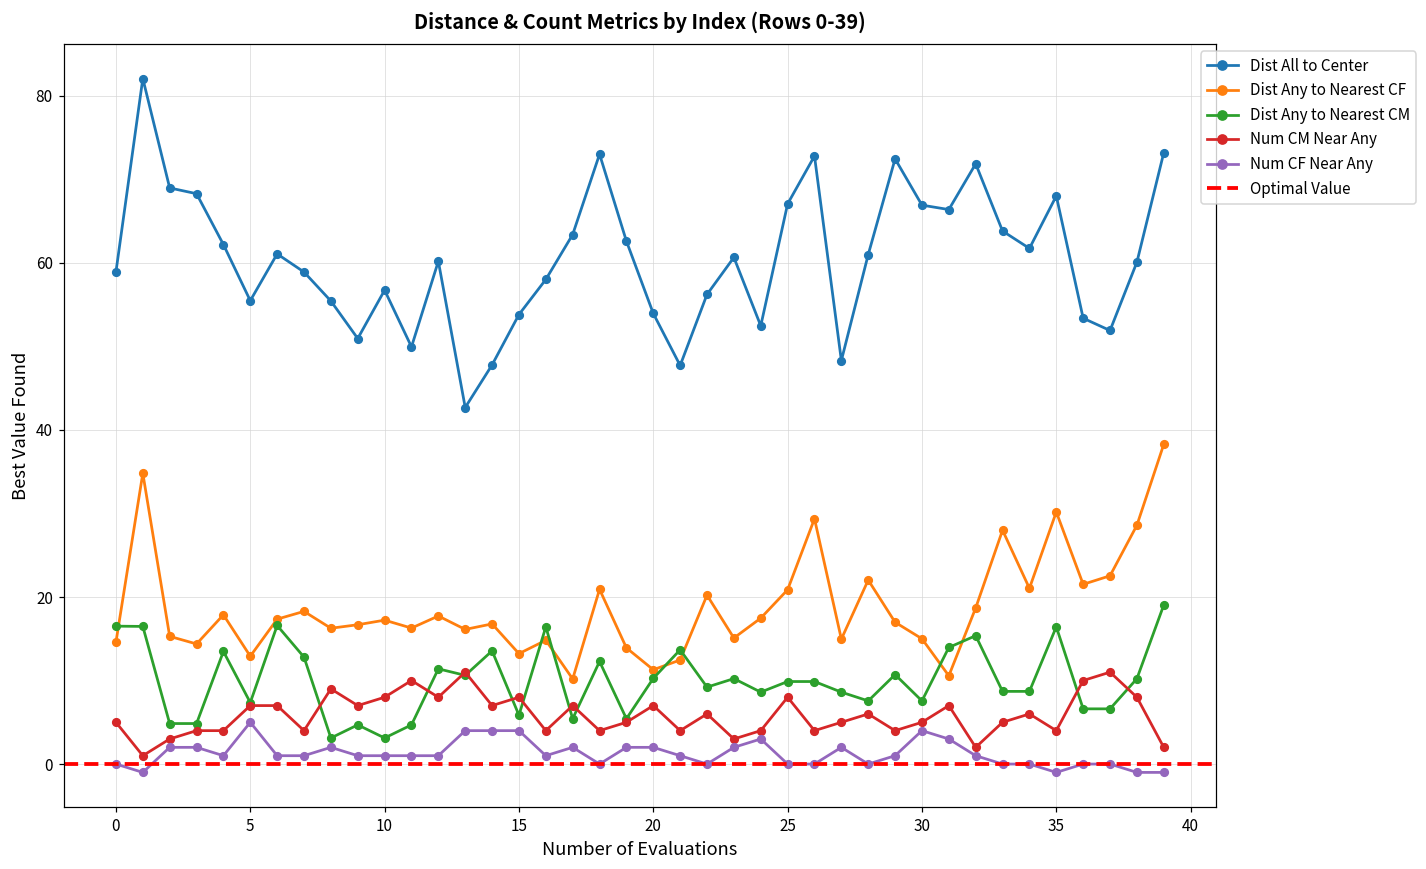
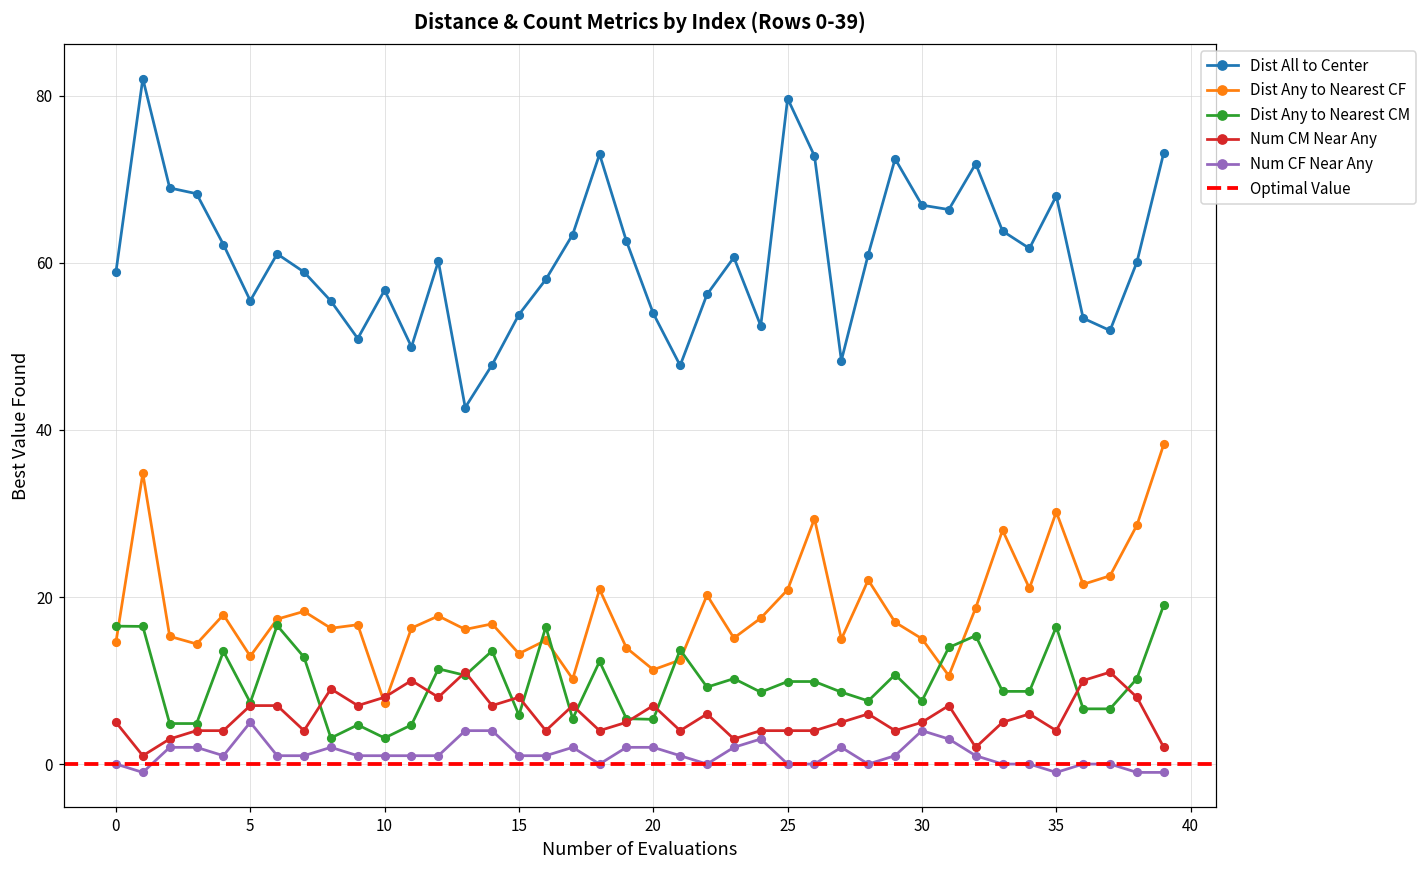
Dist Any to Nearest CF, 10: 17 -> 7
Num CF Near Any, 15: 4 -> 1
Dist Any to Nearest CM, 20: 10 -> 5
Dist All to Center, 25: 67 -> 80
Num CM Near Any, 25: 8 -> 4
